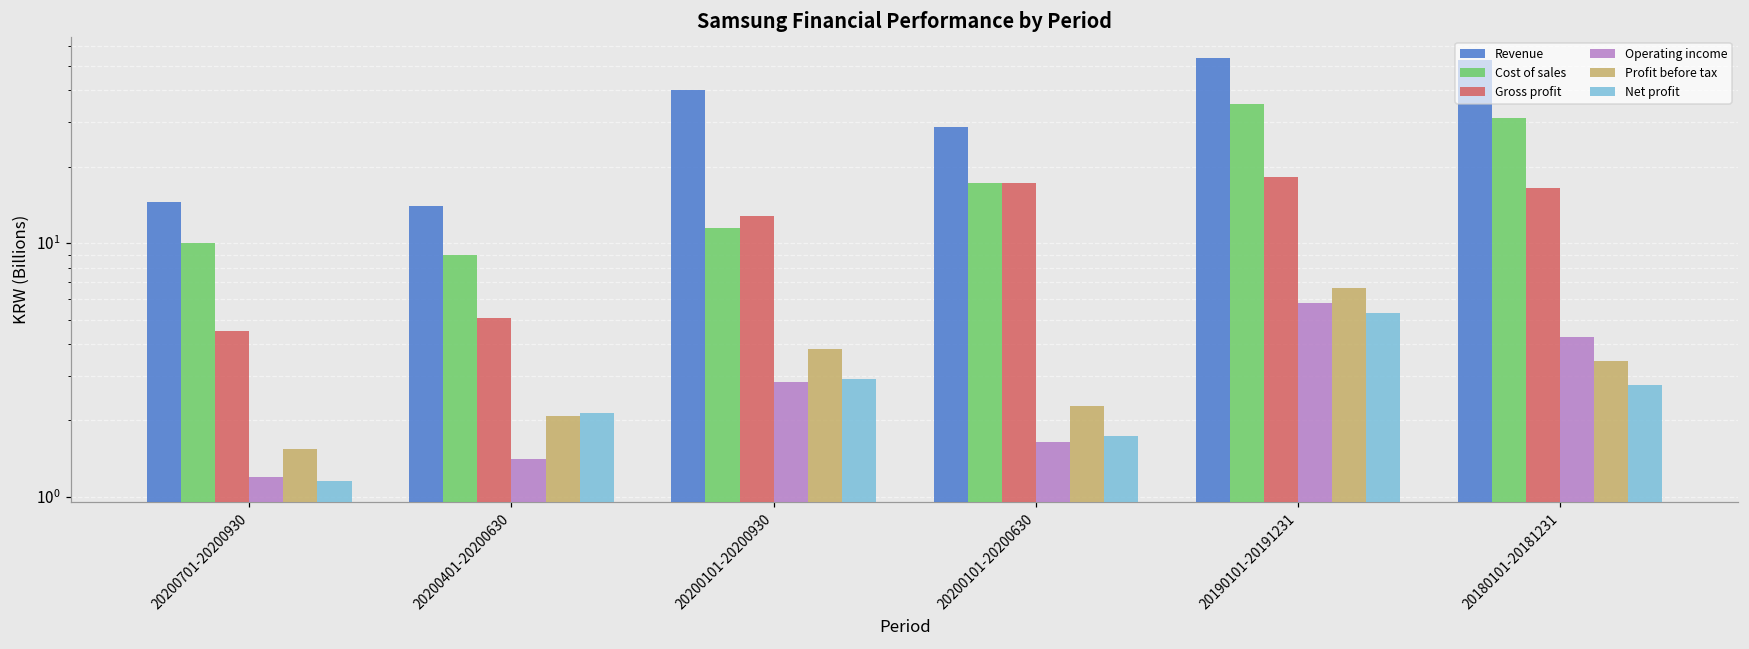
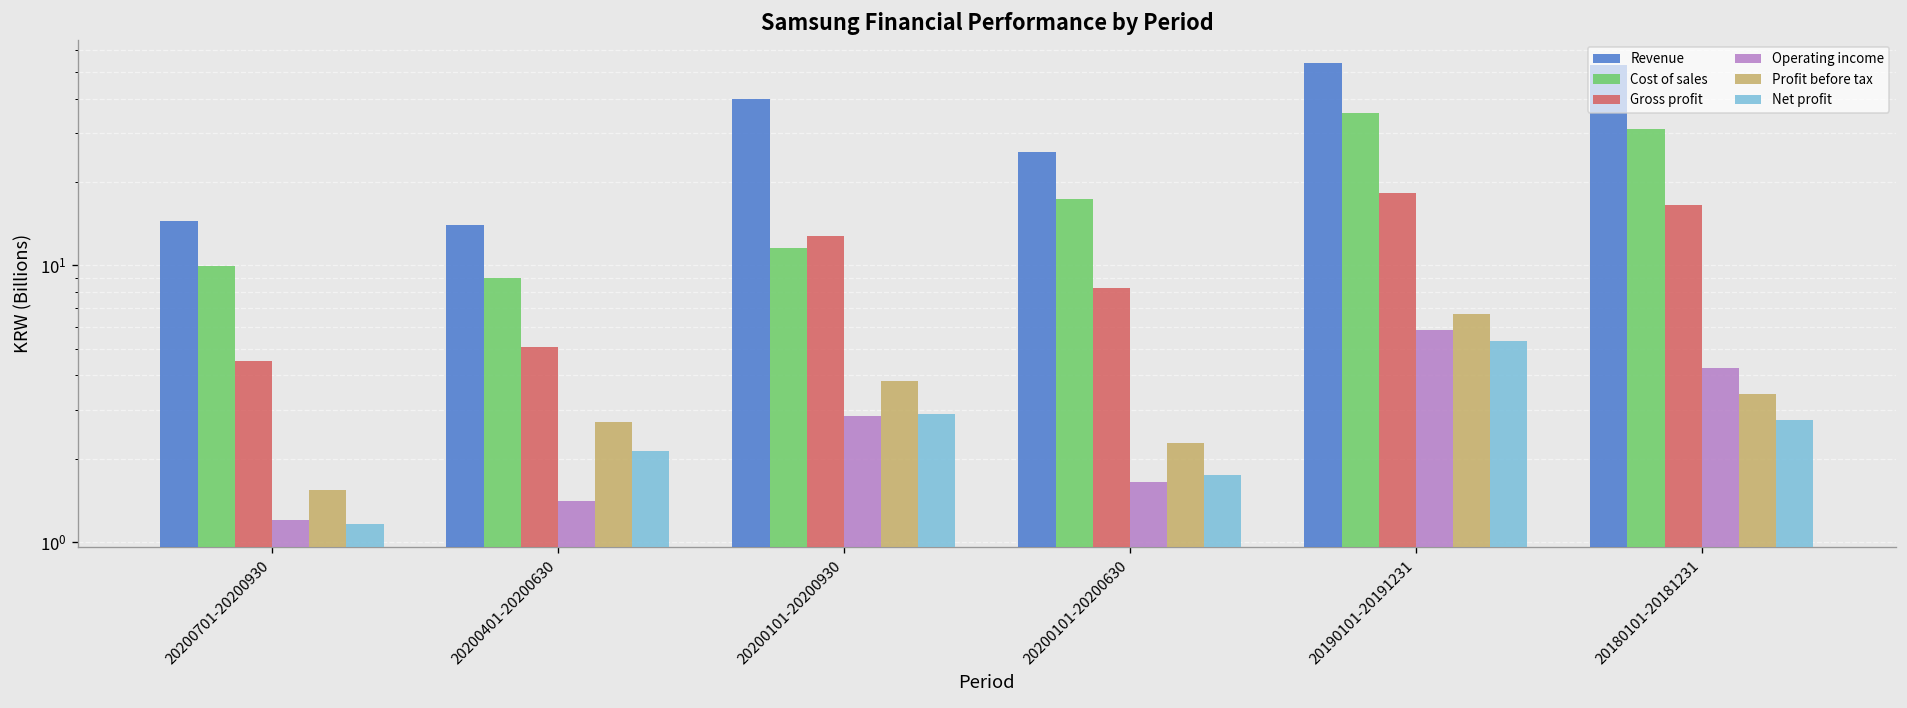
Profit before tax, 20200401-20200630: 2.1 -> 2.7
Revenue, 20200101-20200630: 29 -> 26
Gross profit, 20200101-20200630: 17 -> 8.2
